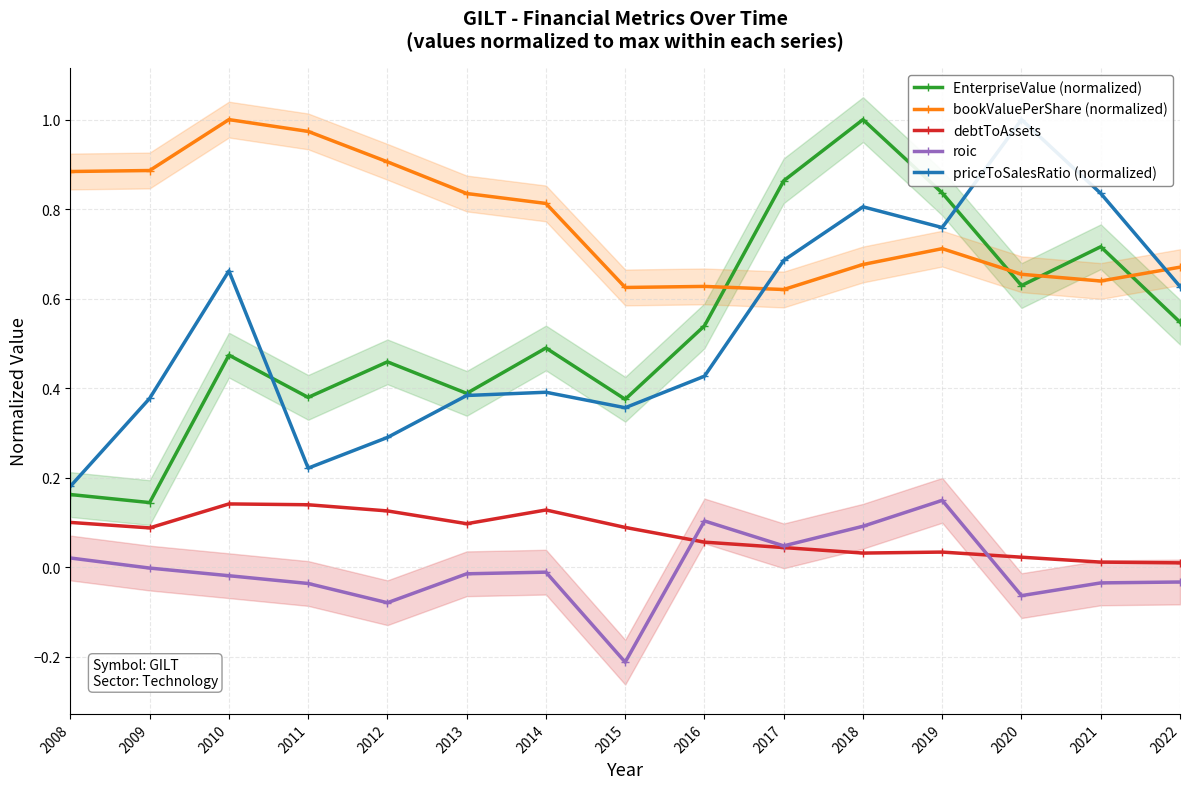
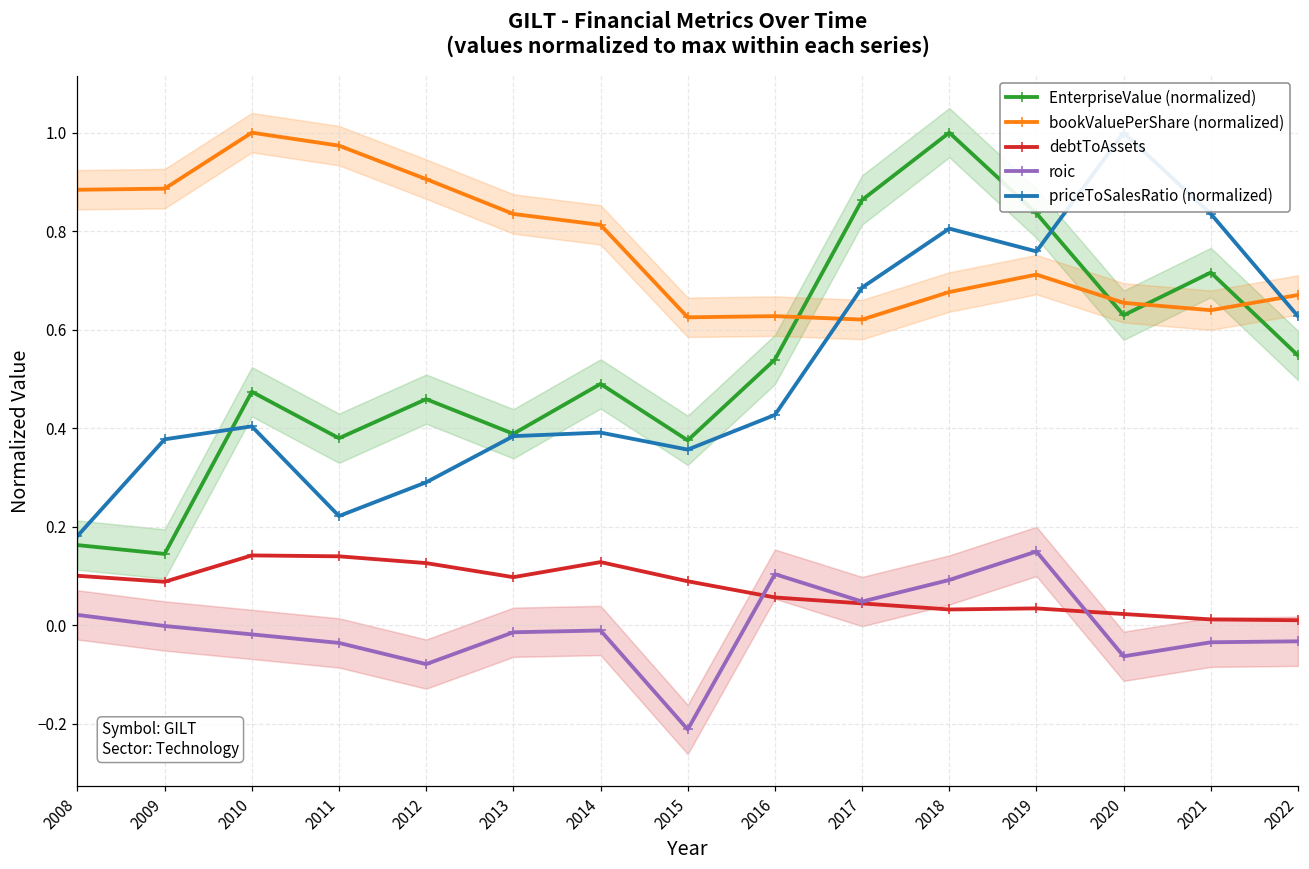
priceToSalesRatio (normalized), 2010: 0.66 -> 0.40
